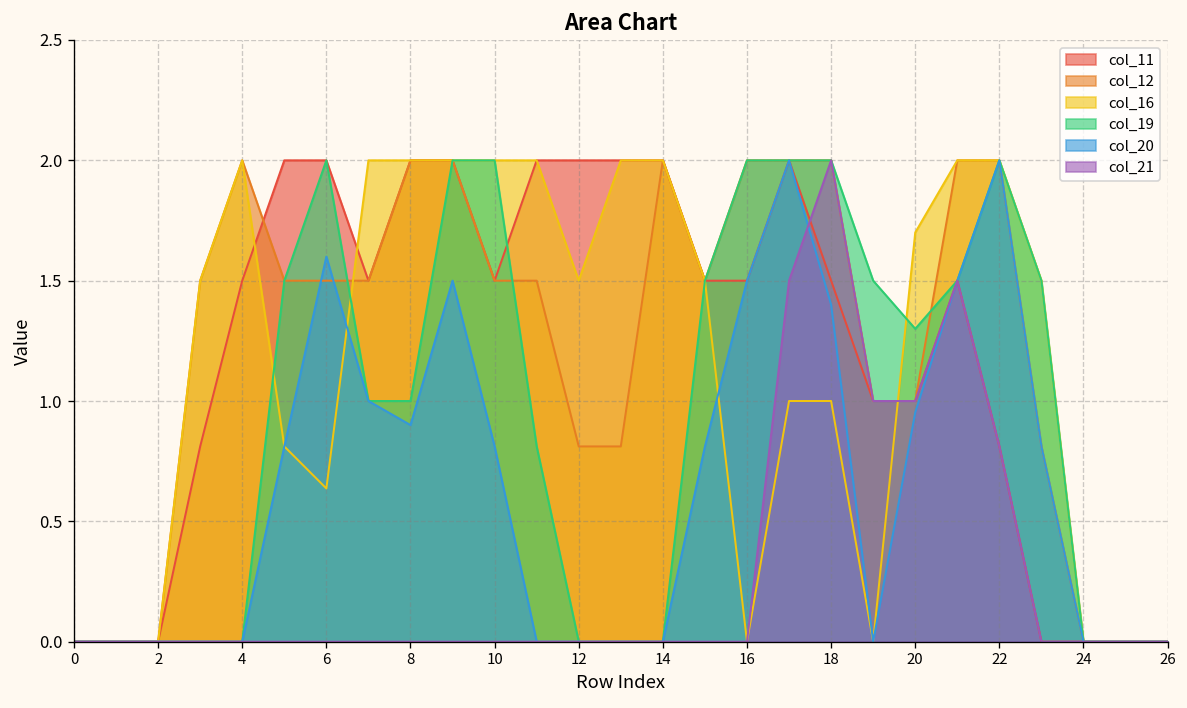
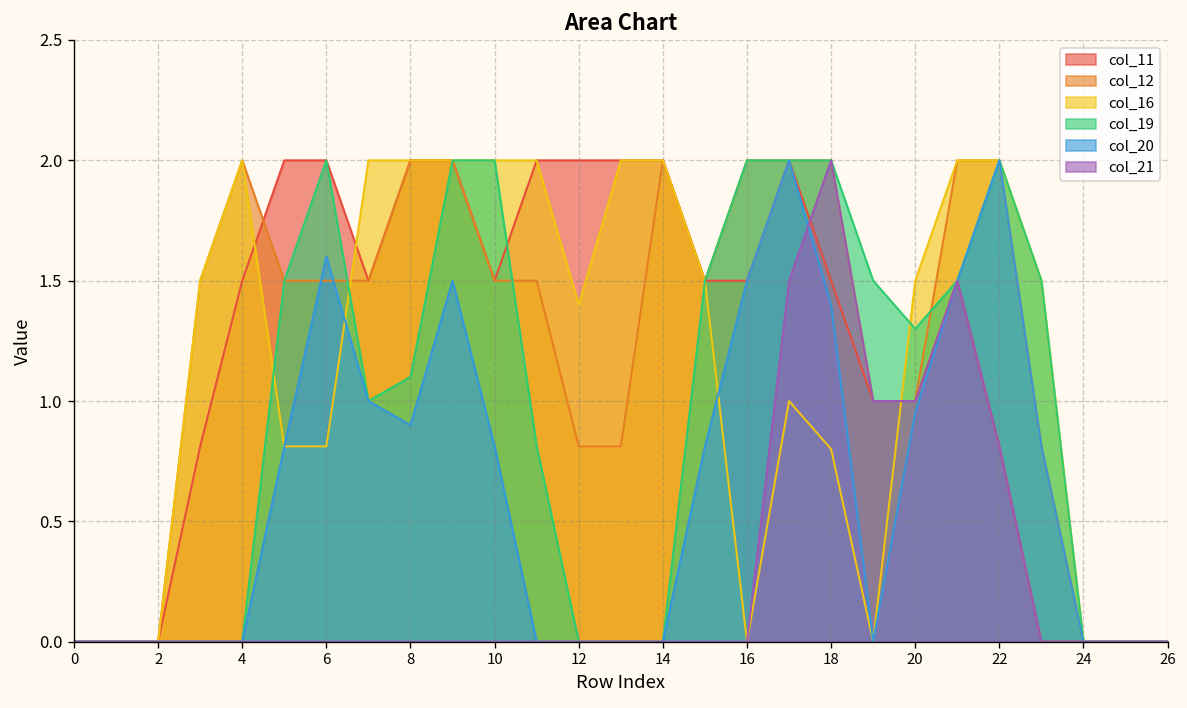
col_16, 6: 0.64 -> 0.81
col_19, 8: 1.0 -> 1.1
col_16, 12: 1.5 -> 1.4
col_16, 18: 1.0 -> 0.8
col_16, 20: 1.7 -> 1.5
